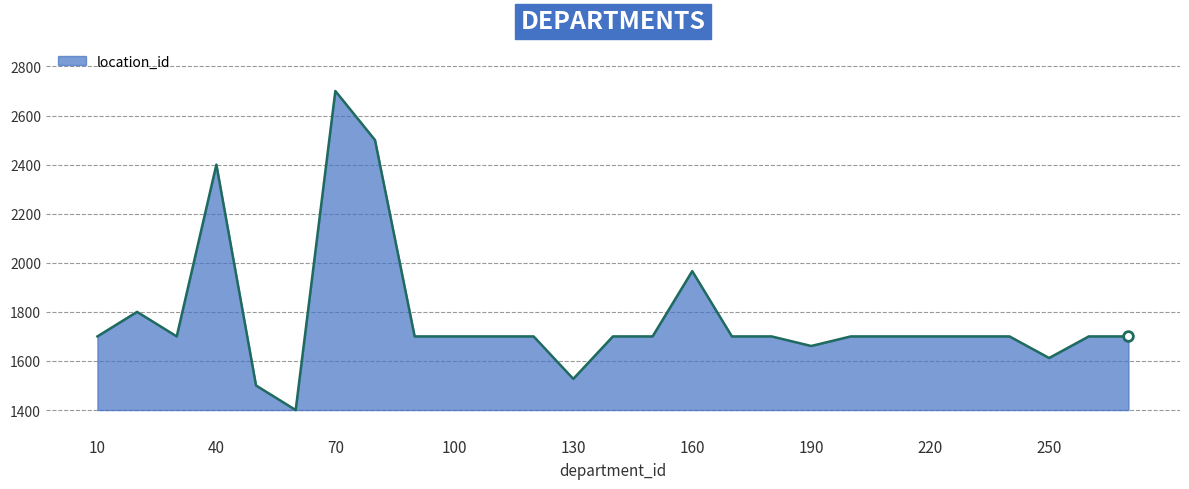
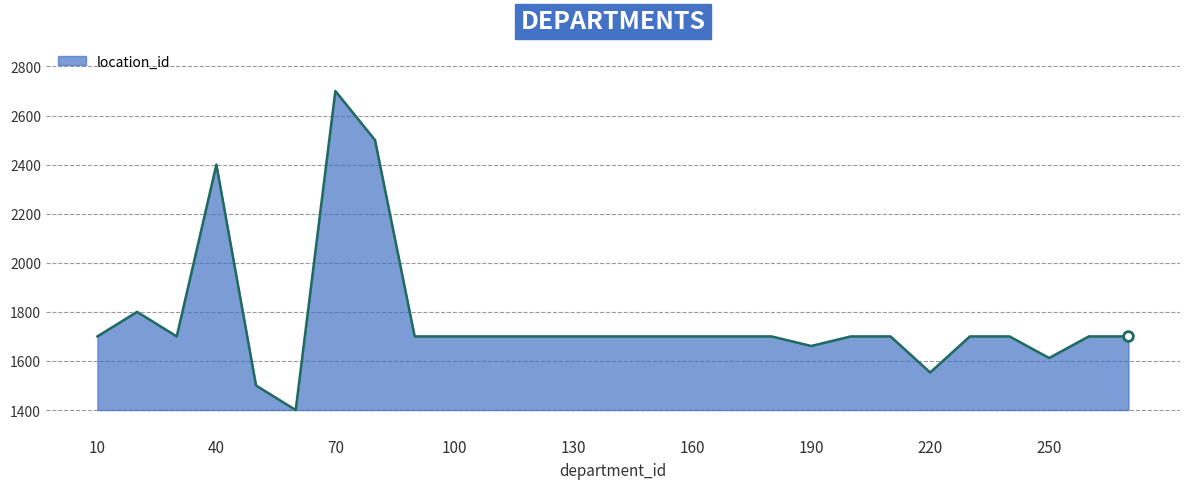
location_id, 130: 1530 -> 1700
location_id, 160: 1970 -> 1700
location_id, 220: 1700 -> 1550
